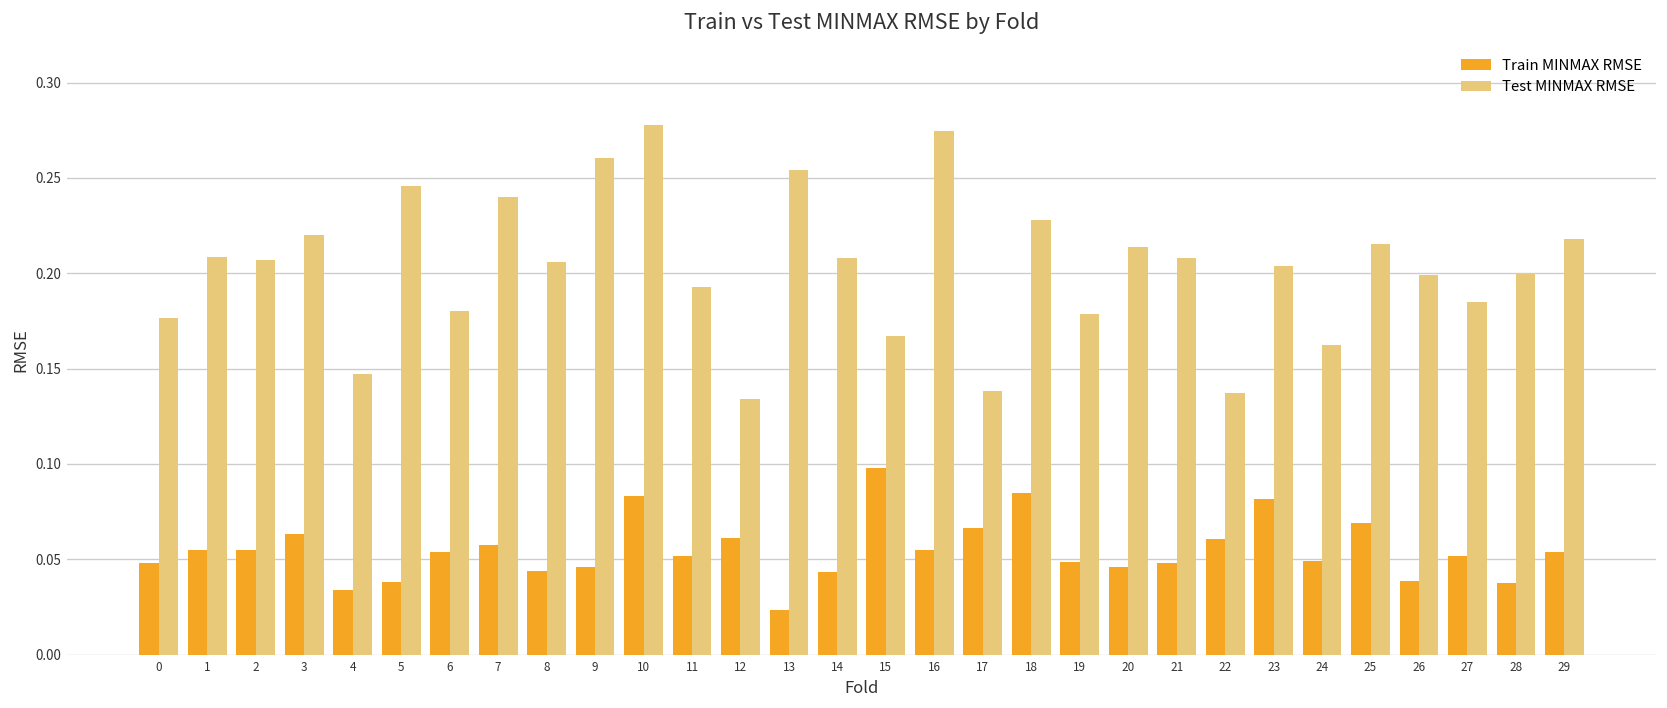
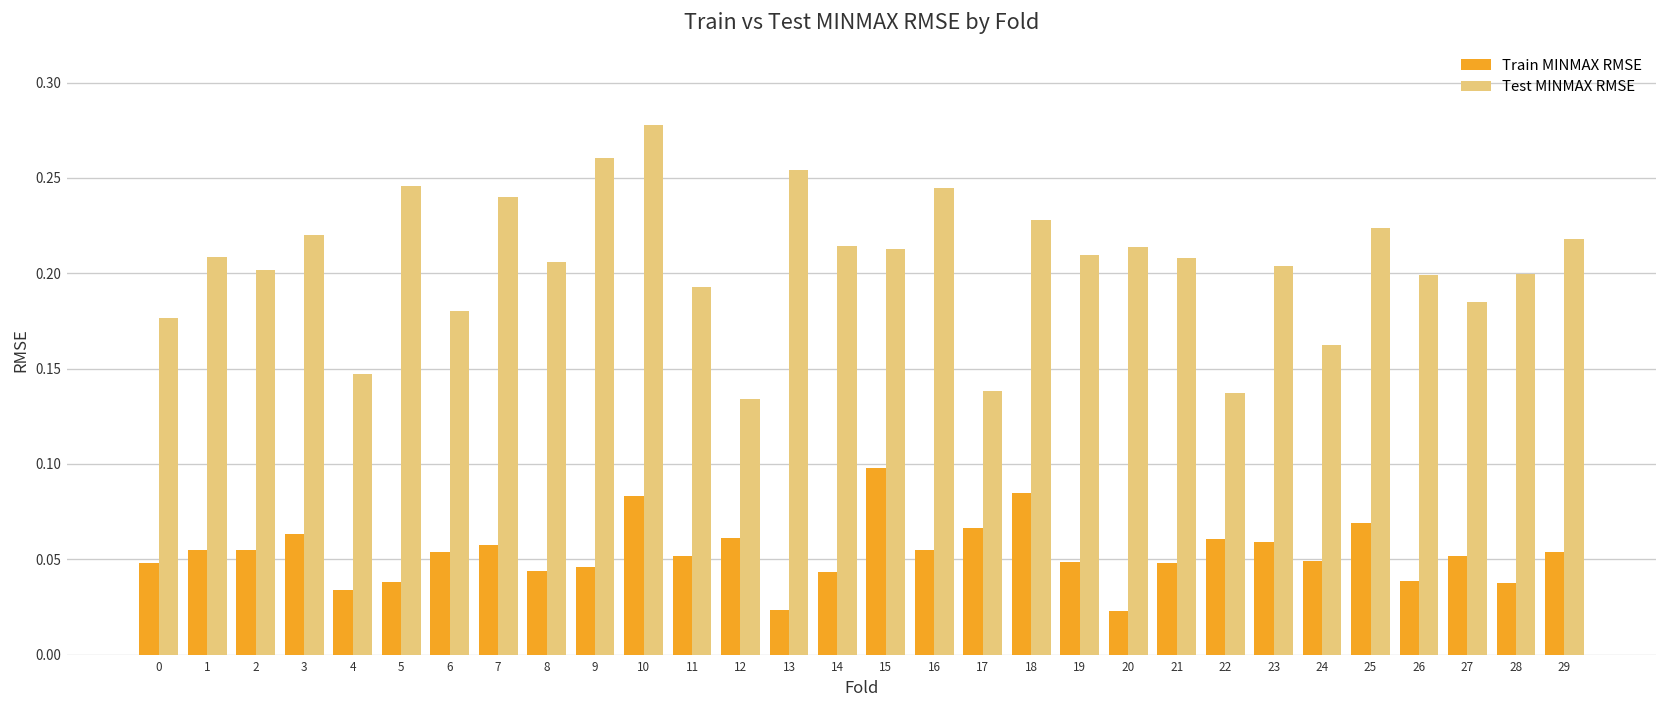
Test MINMAX RMSE, 2: 0.207 -> 0.202
Test MINMAX RMSE, 14: 0.208 -> 0.214
Test MINMAX RMSE, 15: 0.167 -> 0.212
Test MINMAX RMSE, 16: 0.275 -> 0.245
Test MINMAX RMSE, 19: 0.179 -> 0.209
Train MINMAX RMSE, 20: 0.046 -> 0.023
Train MINMAX RMSE, 23: 0.082 -> 0.059
Test MINMAX RMSE, 25: 0.215 -> 0.224
